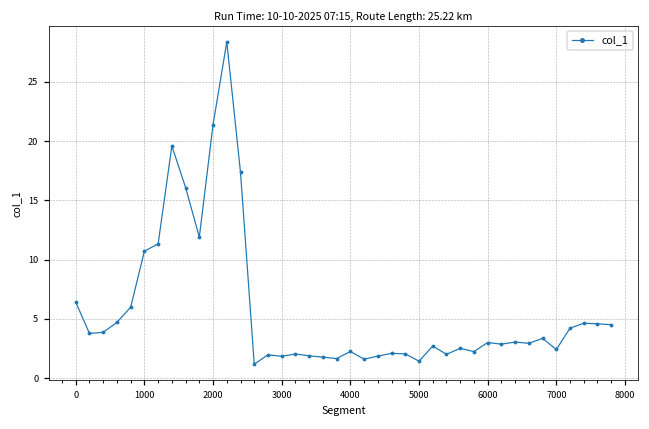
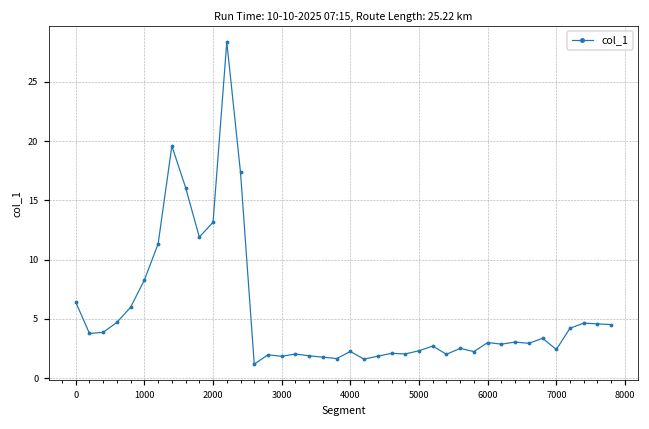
1000: 10.7 -> 8.3
2000: 21.4 -> 13.2
5000: 1.4 -> 2.3
